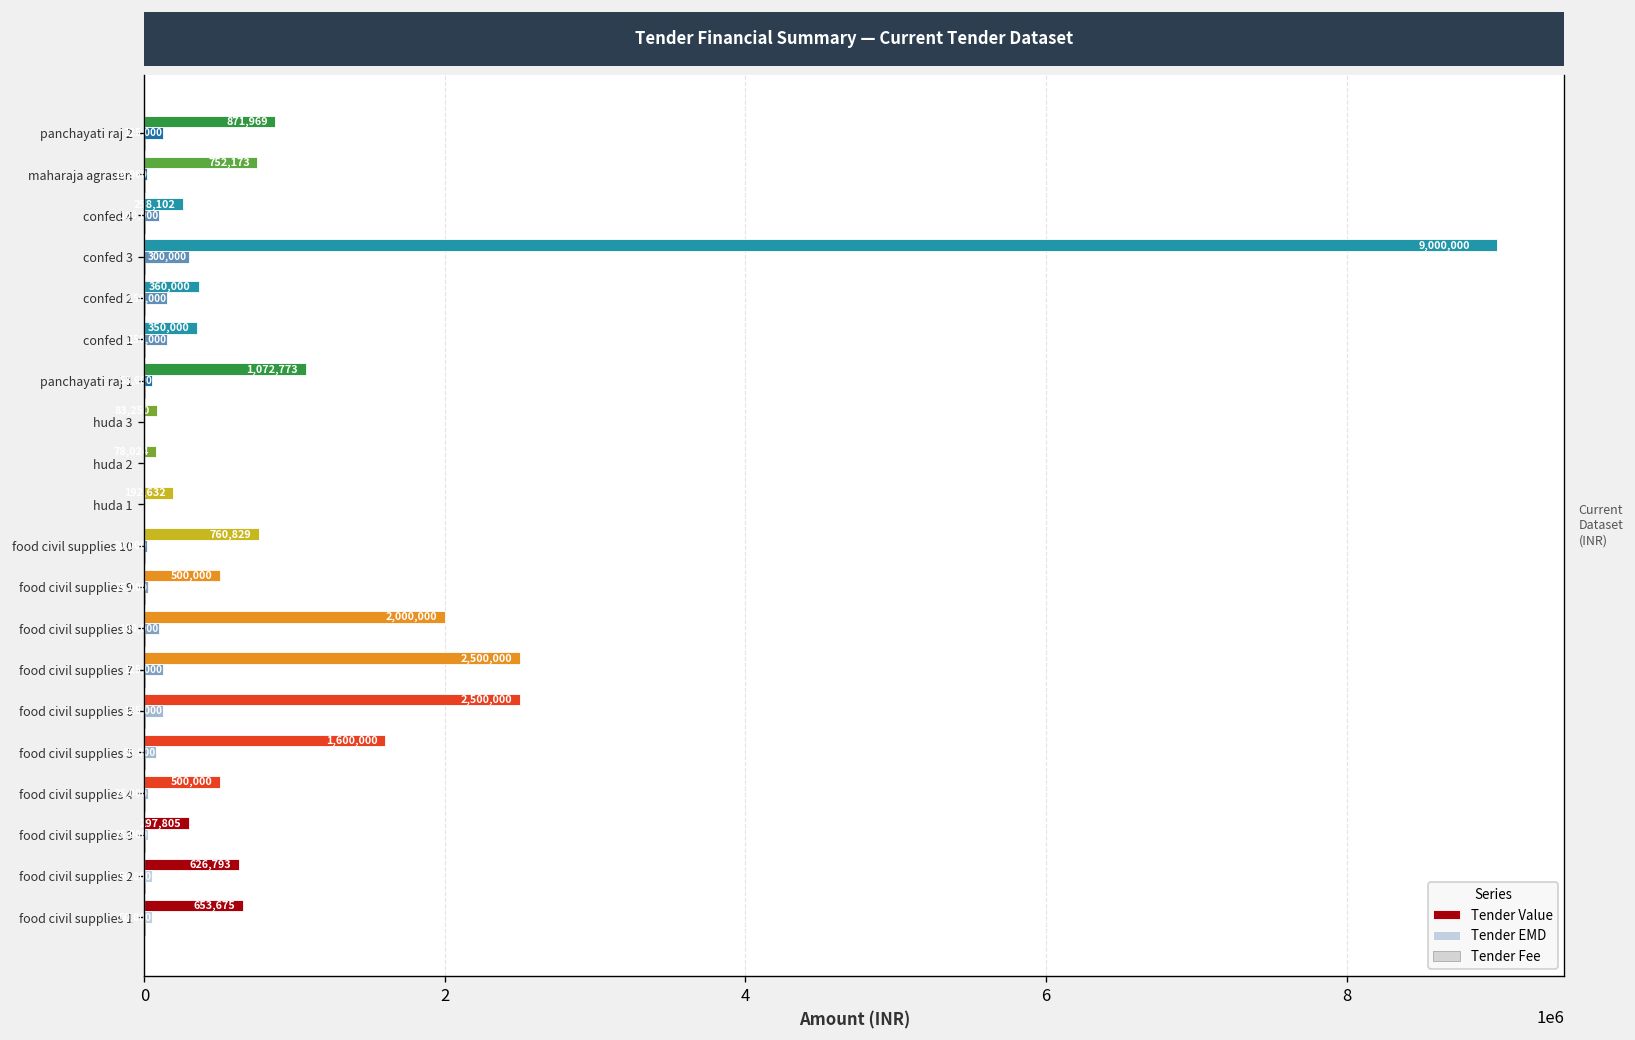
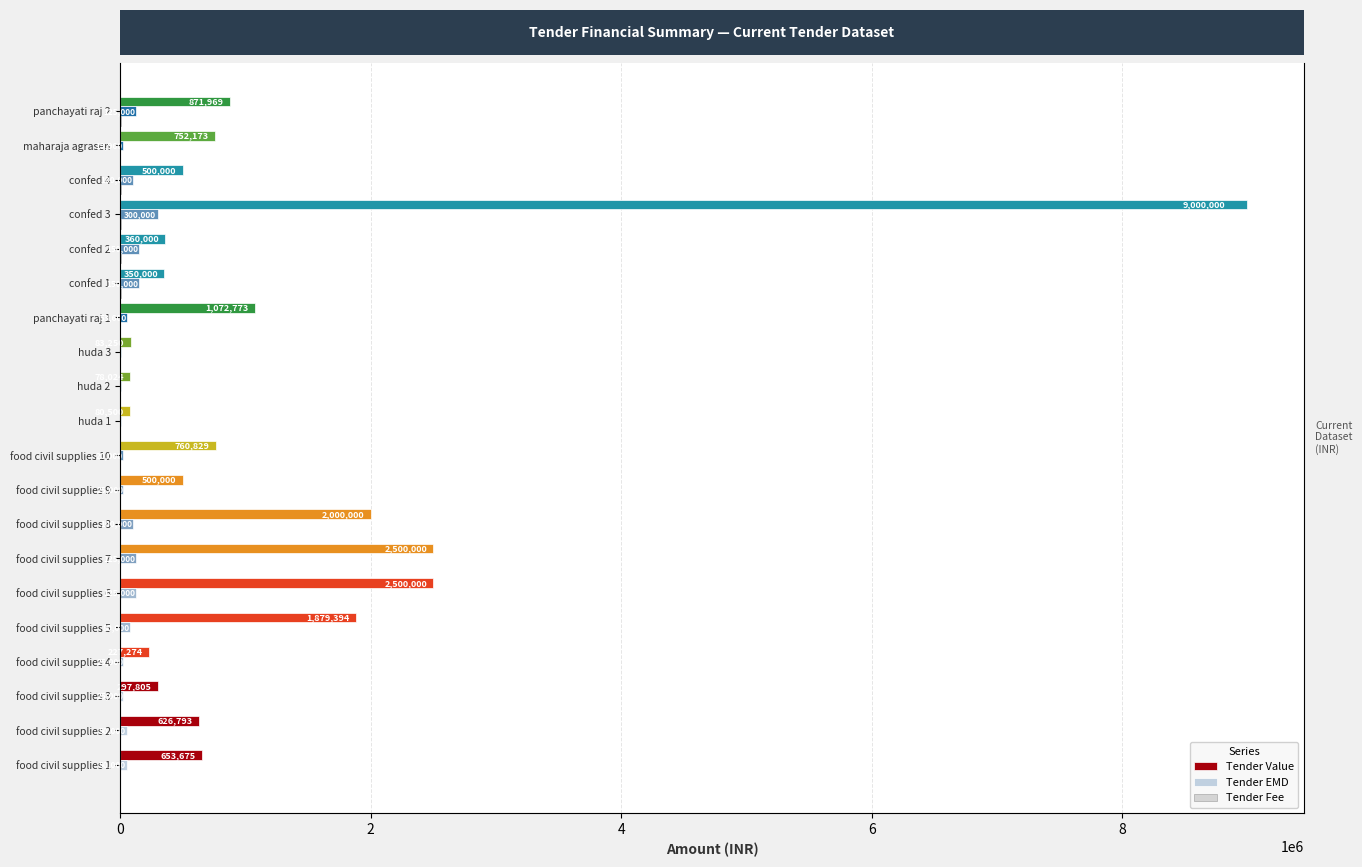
Tender Value, confed 4: 258,102 -> 500,000
Tender Value, huda 1: 190000 -> 80000
Tender Value, food civil supplies 5: 1,600,000 -> 1,879,394
Tender Value, food civil supplies 4: 500,000 -> 227,274
